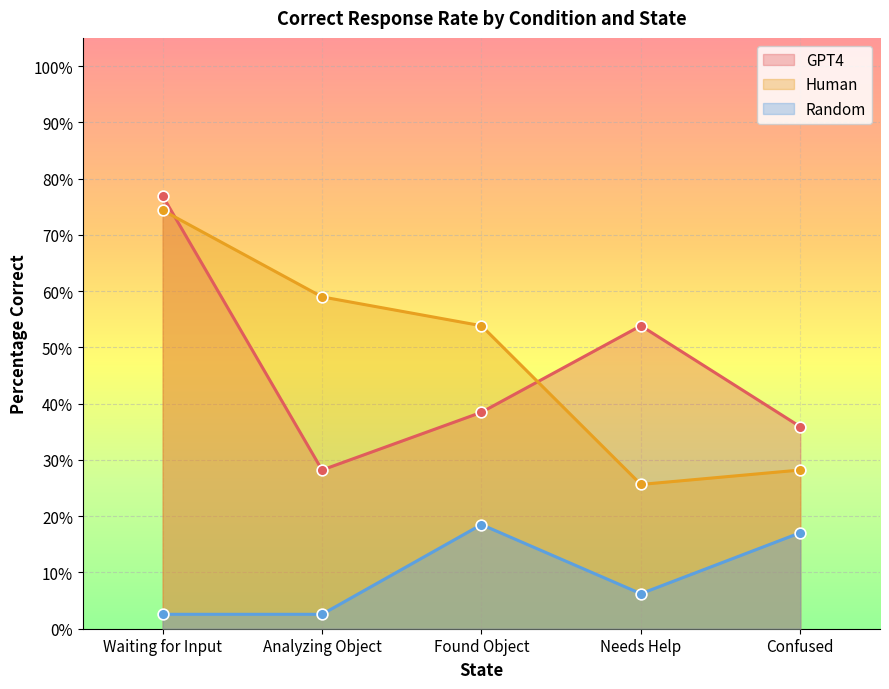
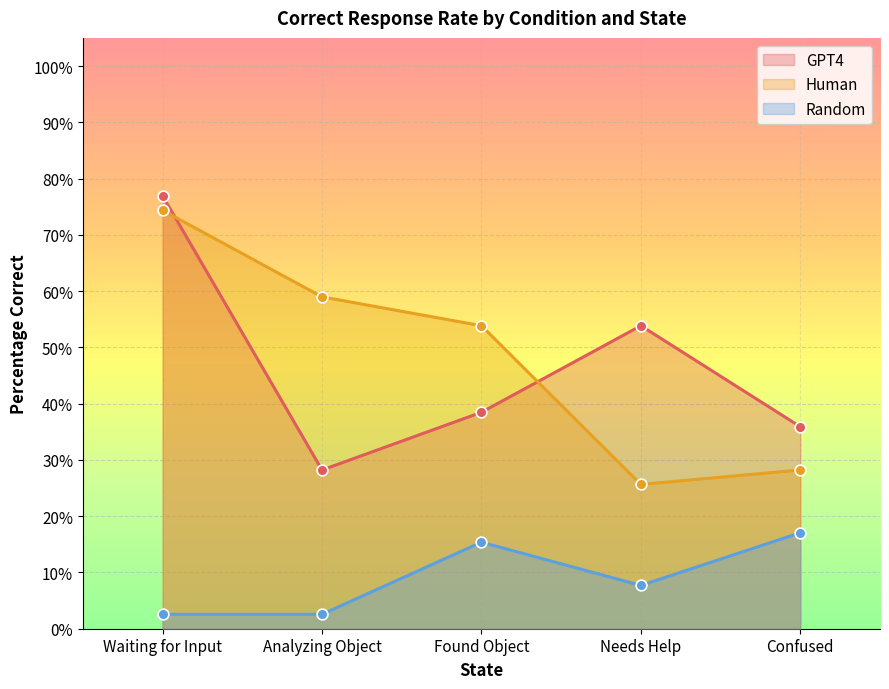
Random, Found Object: 19% -> 15%
Random, Needs Help: 6% -> 8%
